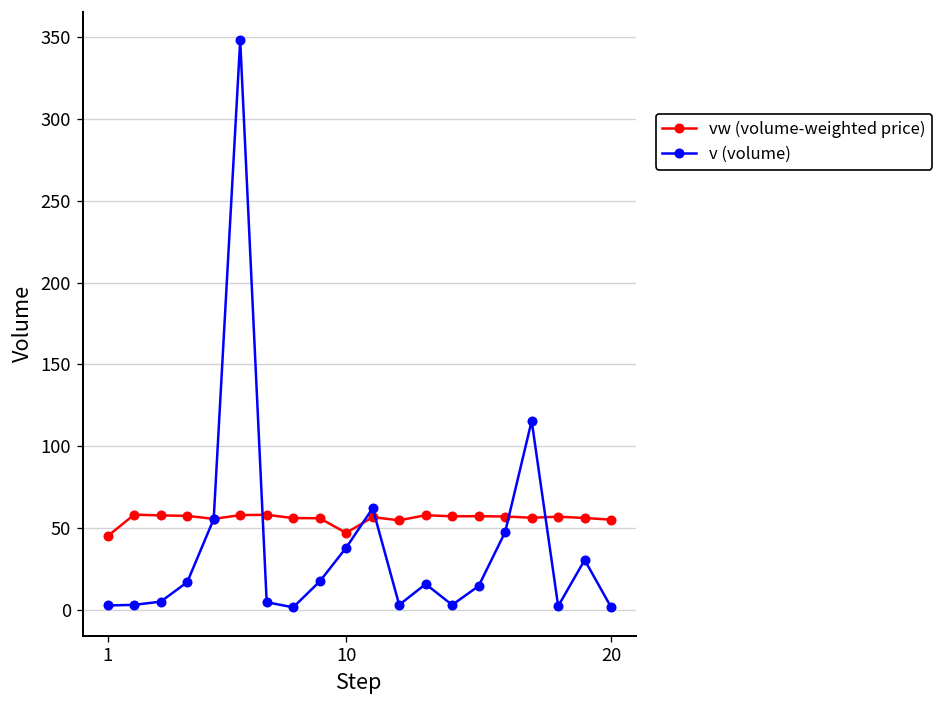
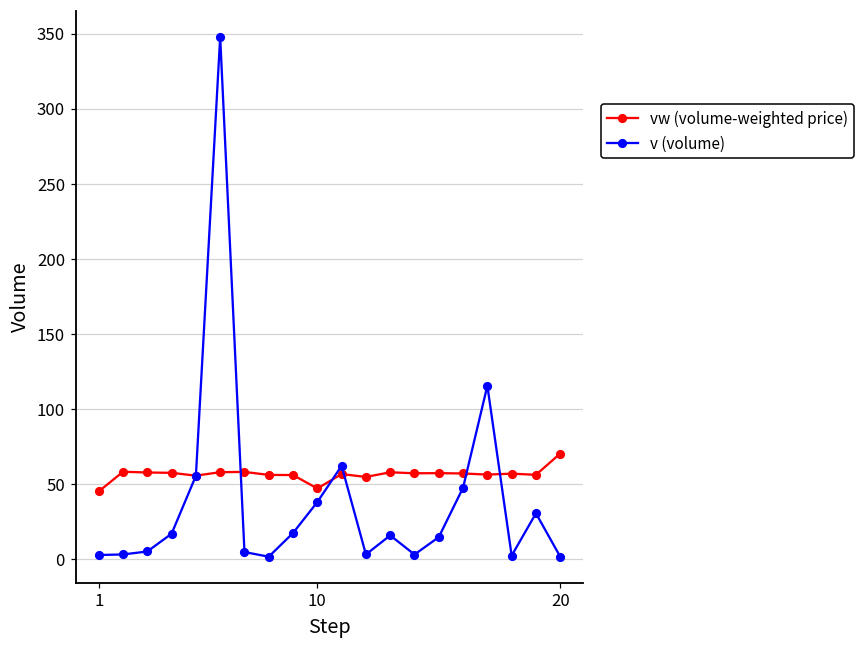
vw (volume-weighted price), 20: 55 -> 70
